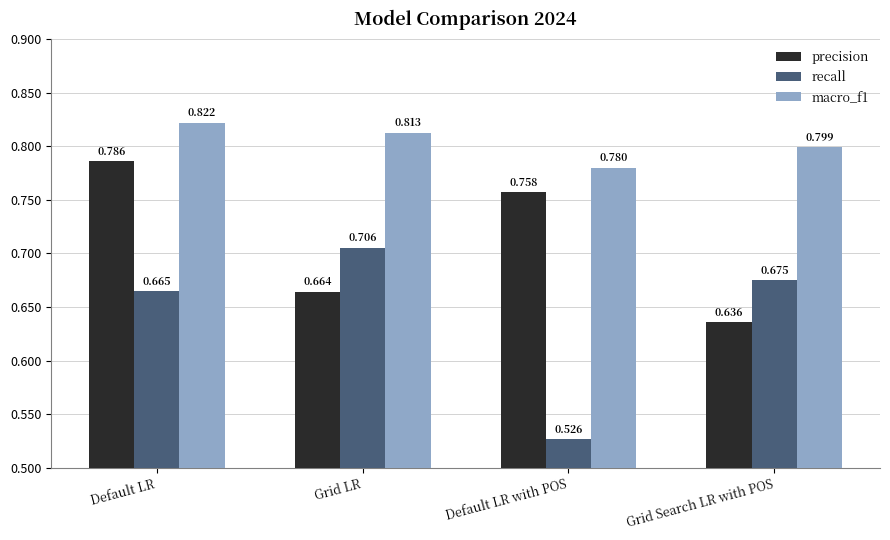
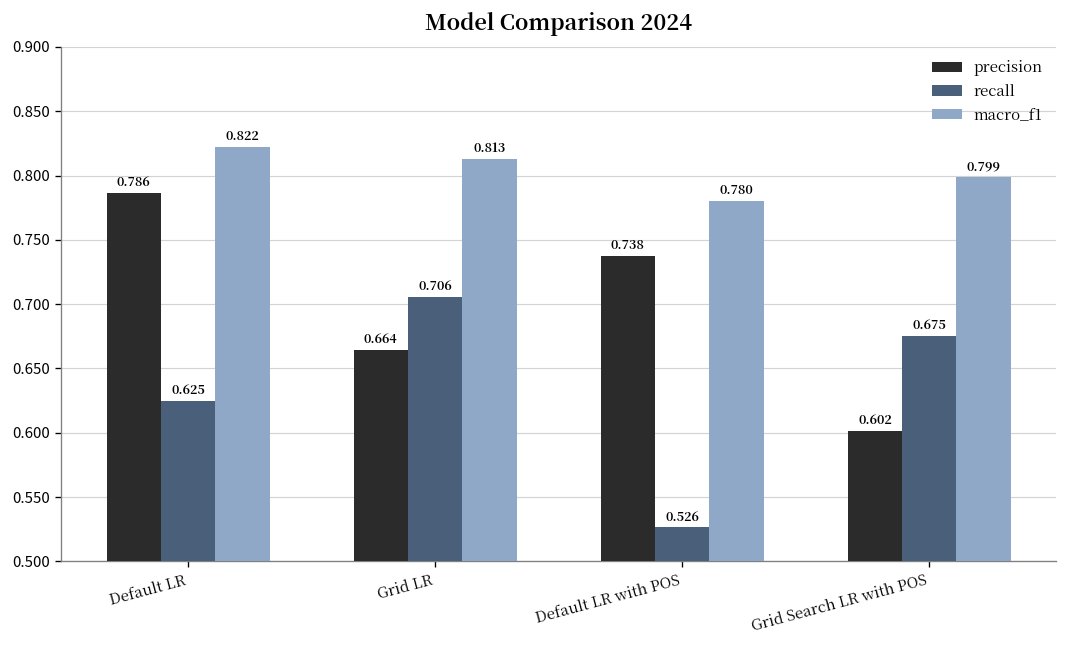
recall, Default LR: 0.665 -> 0.625
precision, Default LR with POS: 0.758 -> 0.738
precision, Grid Search LR with POS: 0.636 -> 0.602
